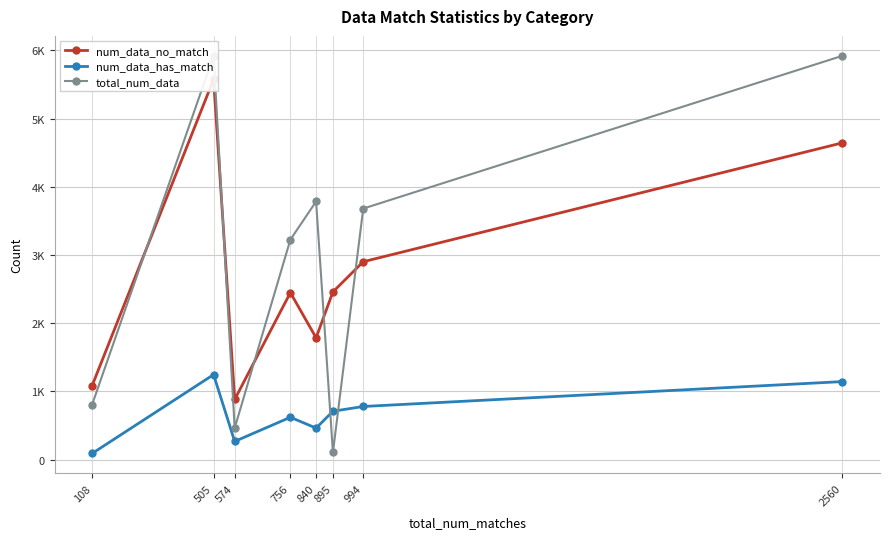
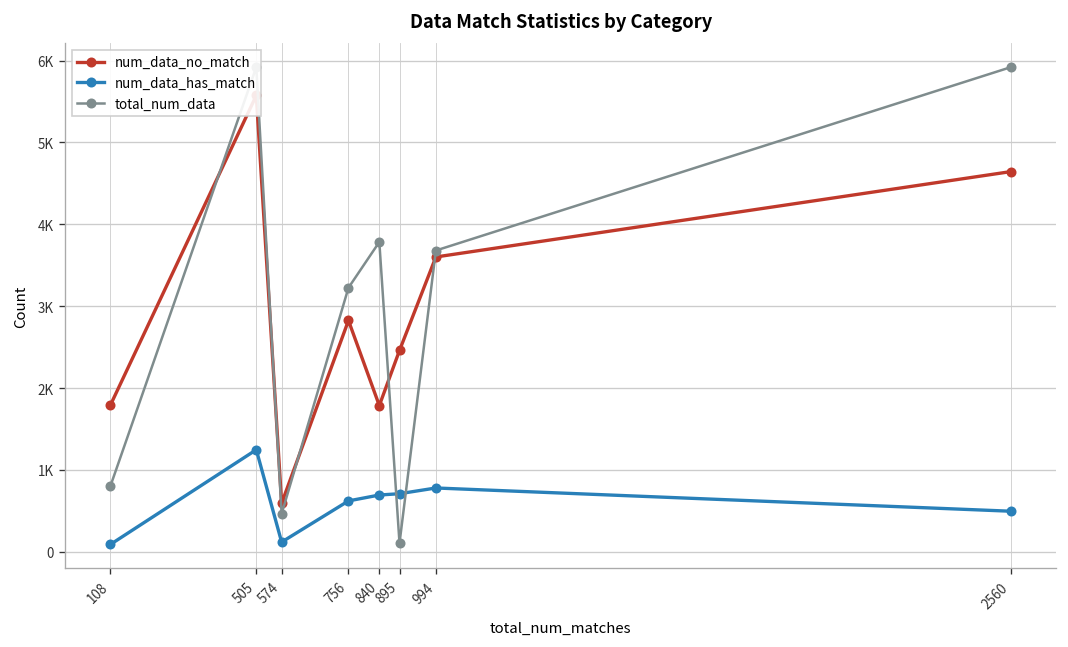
num_data_no_match, 108: 1100 -> 1800
num_data_no_match, 574: 900 -> 600
num_data_has_match, 574: 300 -> 100
num_data_no_match, 756: 2400 -> 2800
num_data_has_match, 840: 500 -> 700
num_data_no_match, 994: 2900 -> 3600
num_data_has_match, 2560: 1100 -> 500
